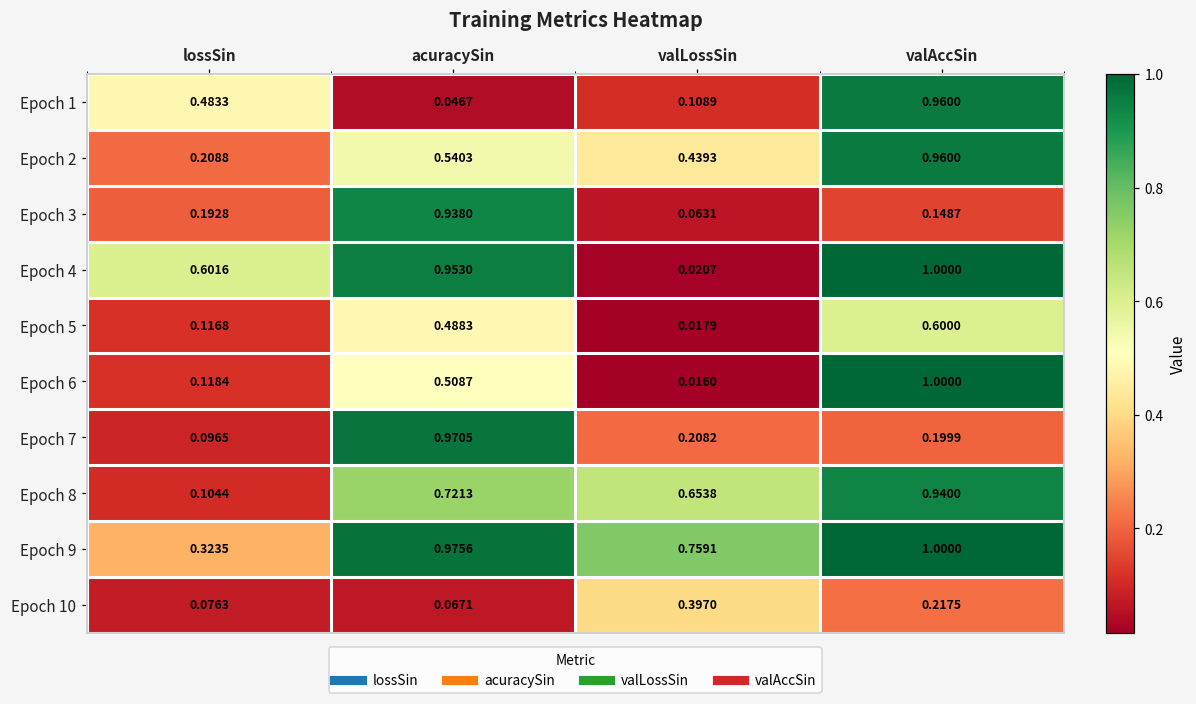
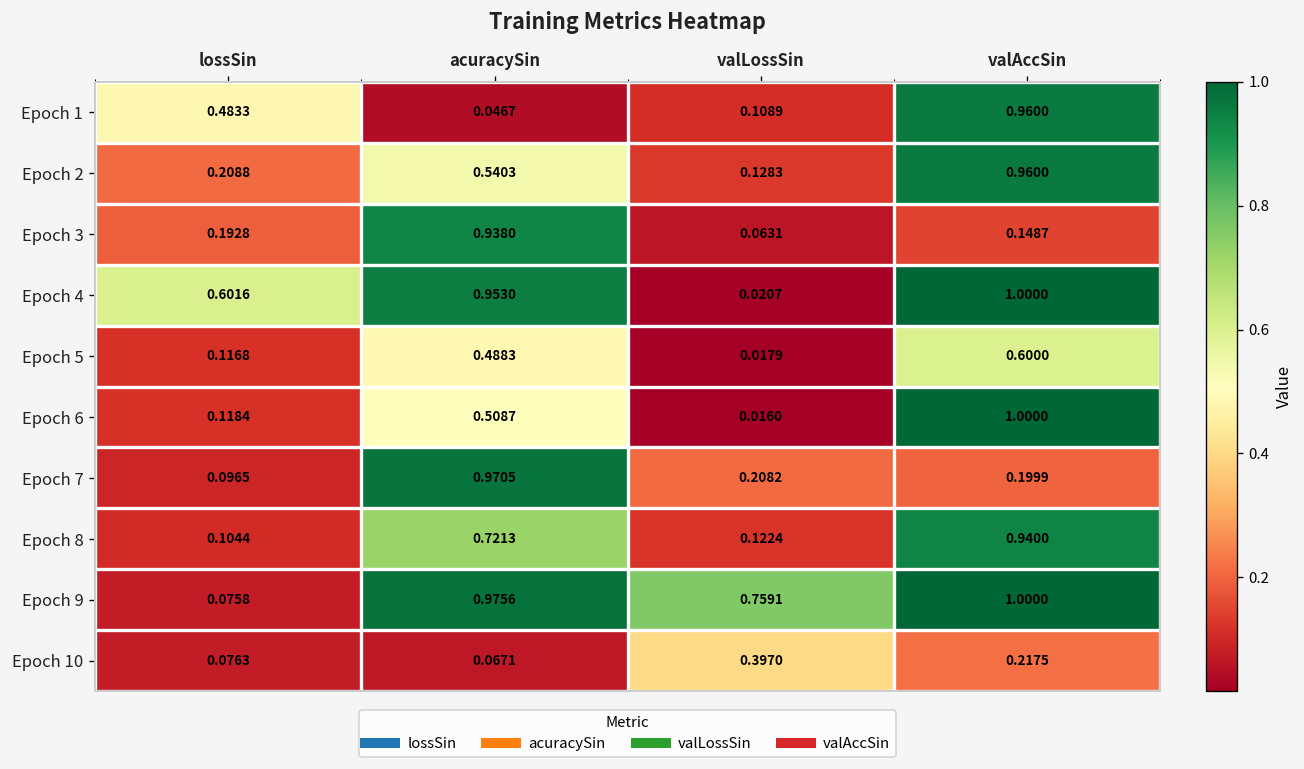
Epoch 2, valLossSin: 0.4393 -> 0.1283
Epoch 8, valLossSin: 0.6538 -> 0.1224
Epoch 9, lossSin: 0.3235 -> 0.0758
